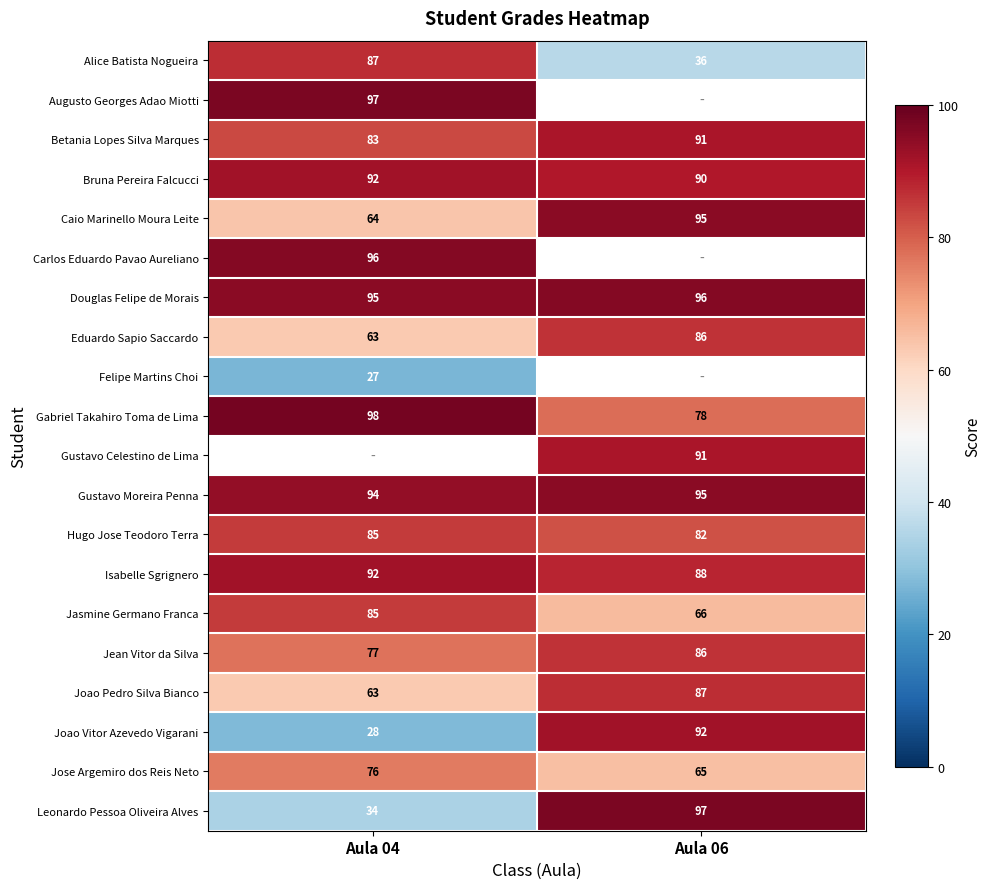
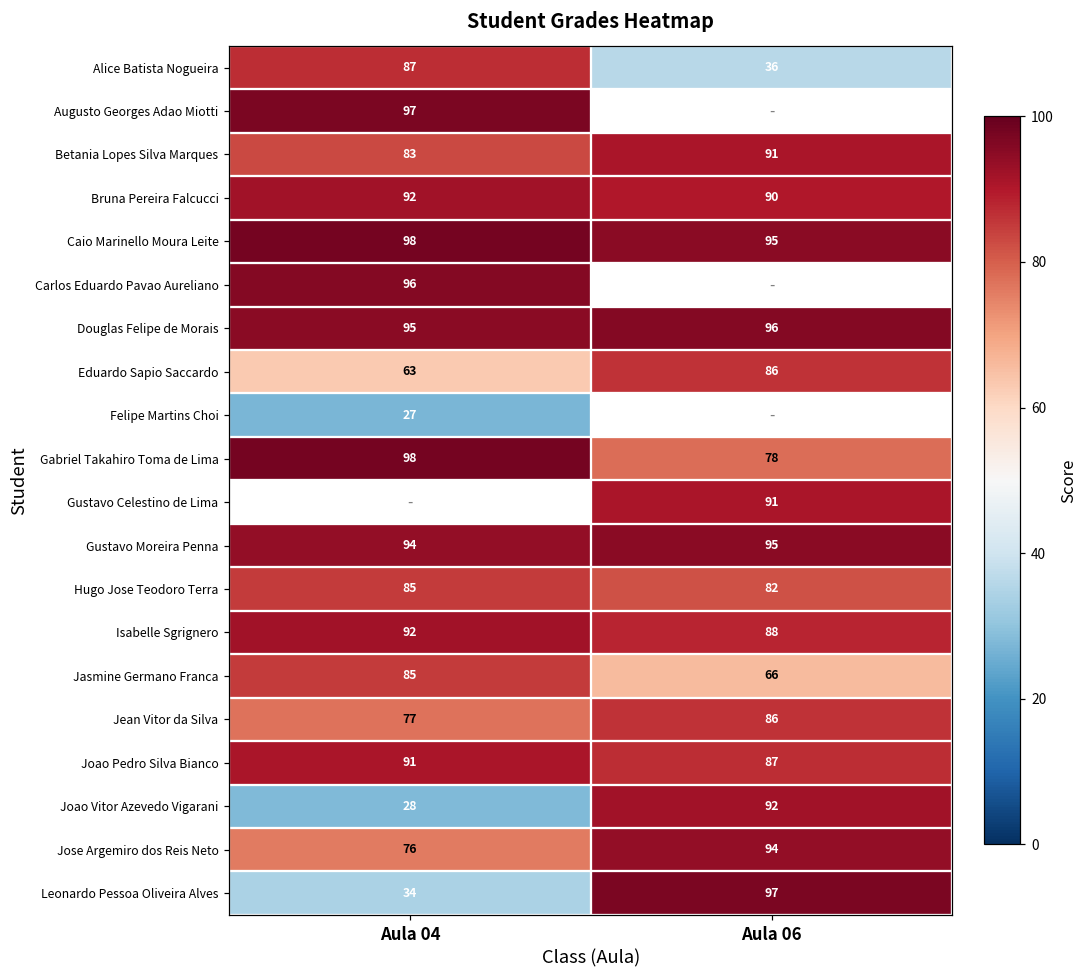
Caio Marinello Moura Leite, Aula 04: 64 -> 98
Joao Pedro Silva Bianco, Aula 04: 63 -> 91
Jose Argemiro dos Reis Neto, Aula 06: 65 -> 94
